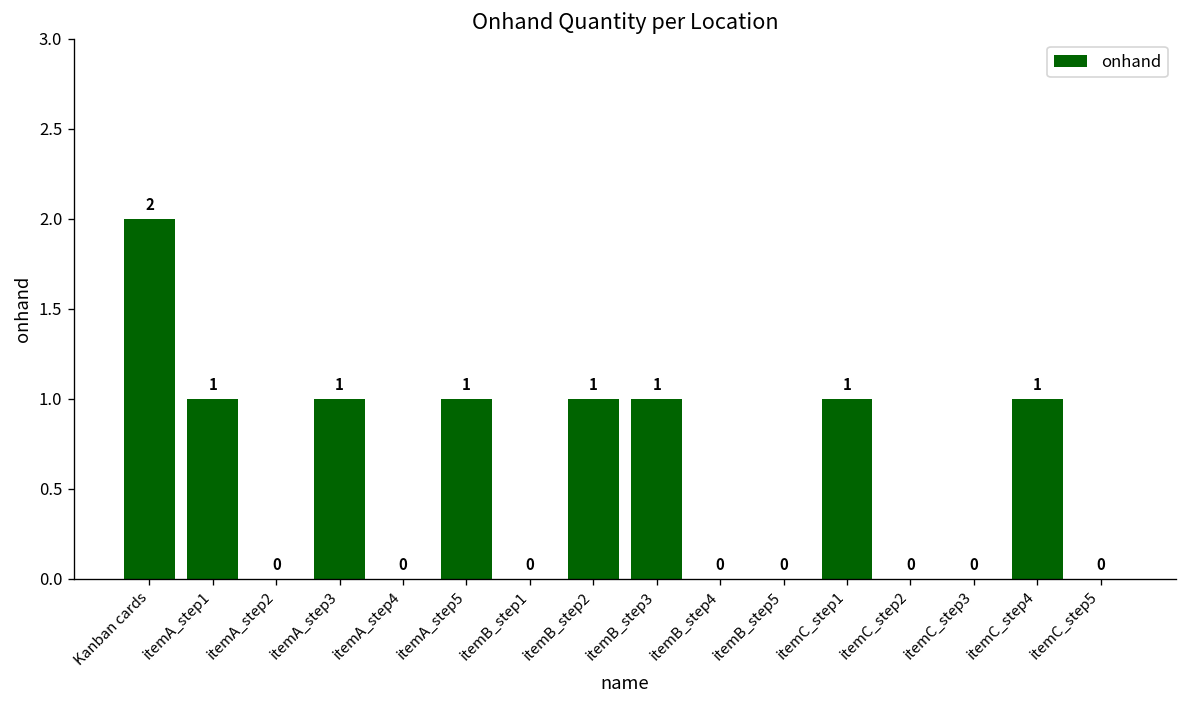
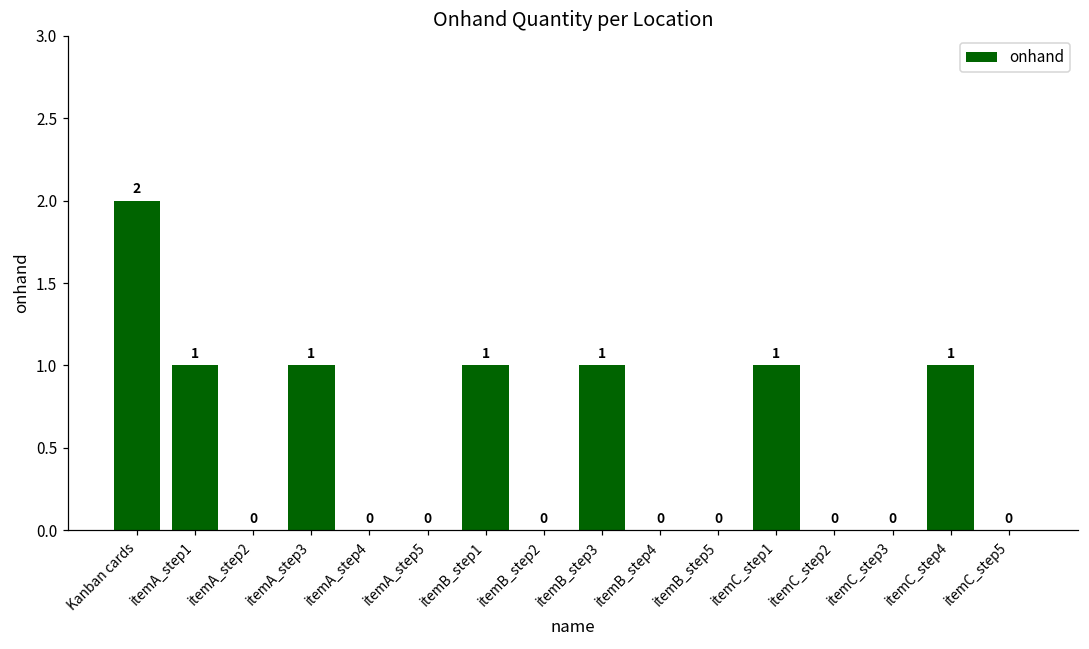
itemA_step5: 1 -> 0
itemB_step1: 0 -> 1
itemB_step2: 1 -> 0
